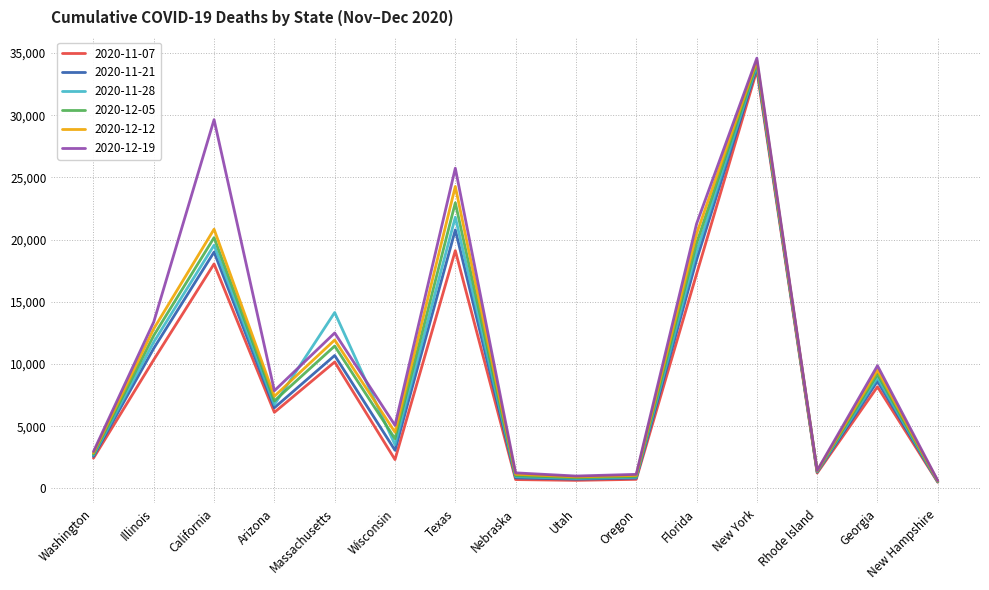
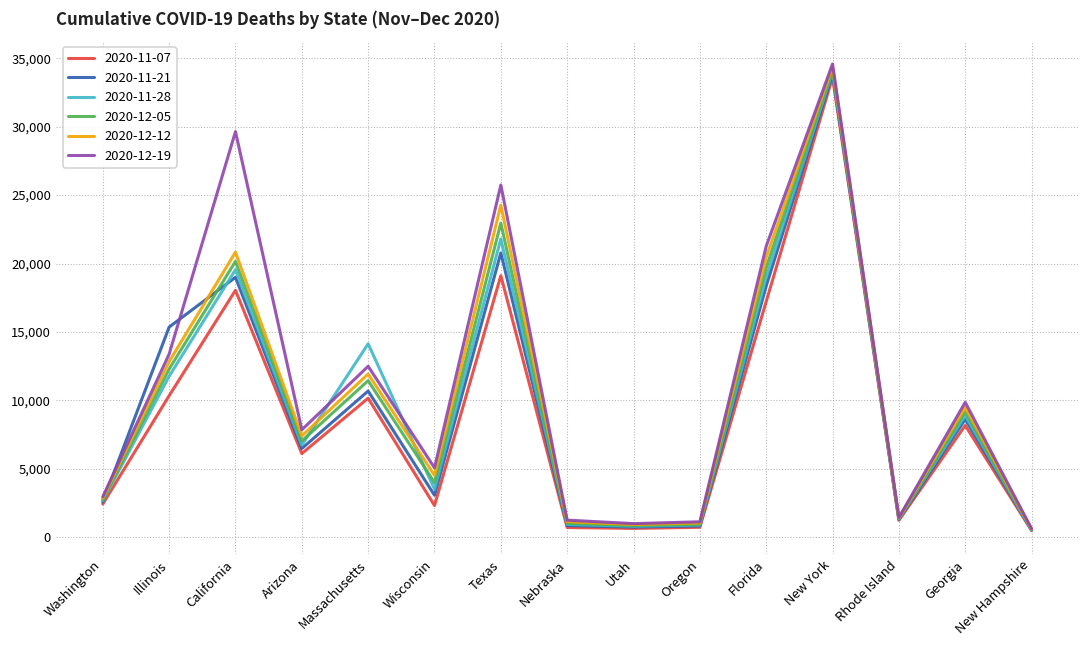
2020-11-21, Illinois: 11,300 -> 15,400
